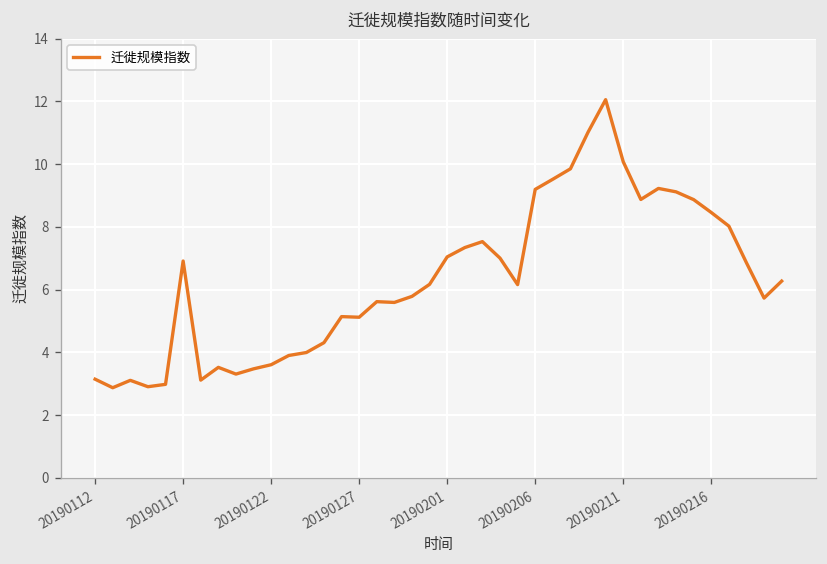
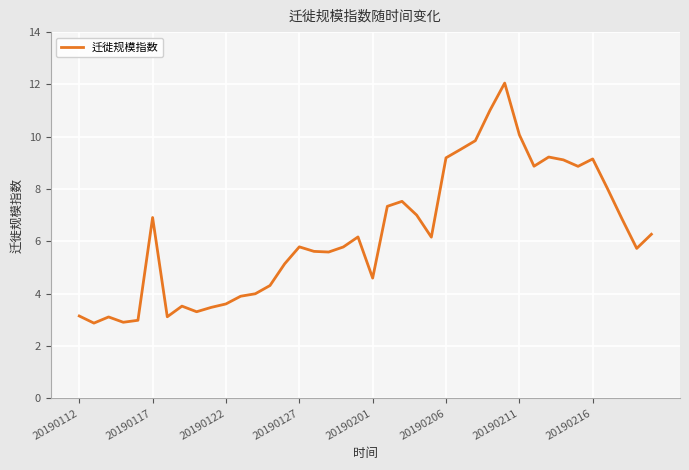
20190127: 5.1 -> 5.8
20190201: 7.0 -> 4.6
20190216: 8.5 -> 9.2
